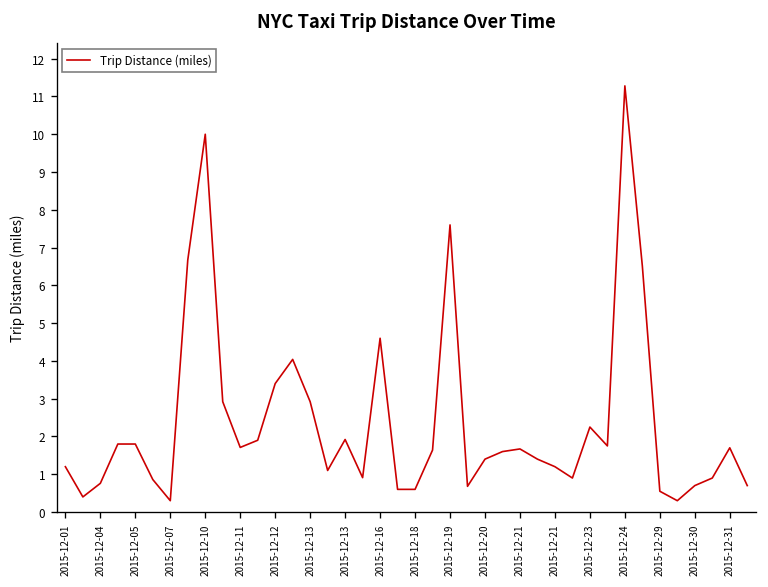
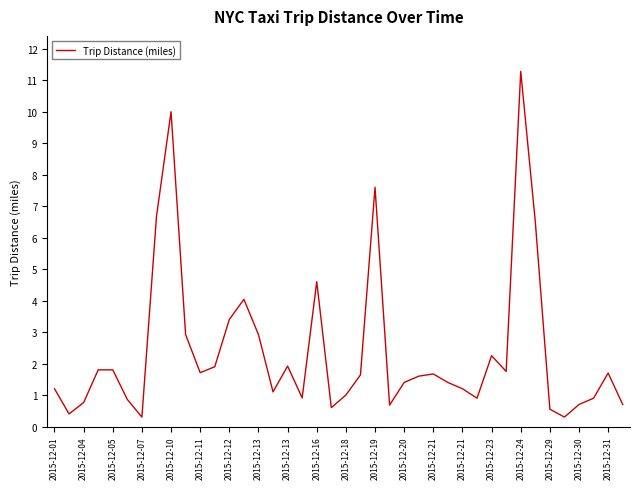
2015-12-18: 0.6 -> 1.0
